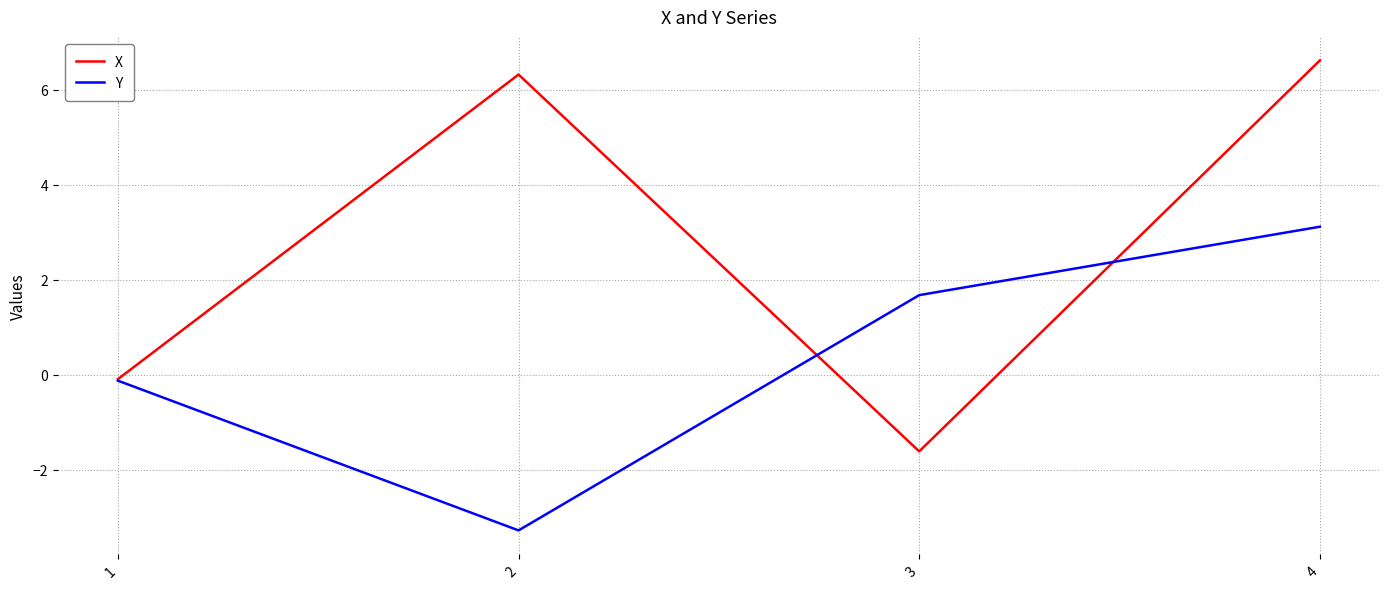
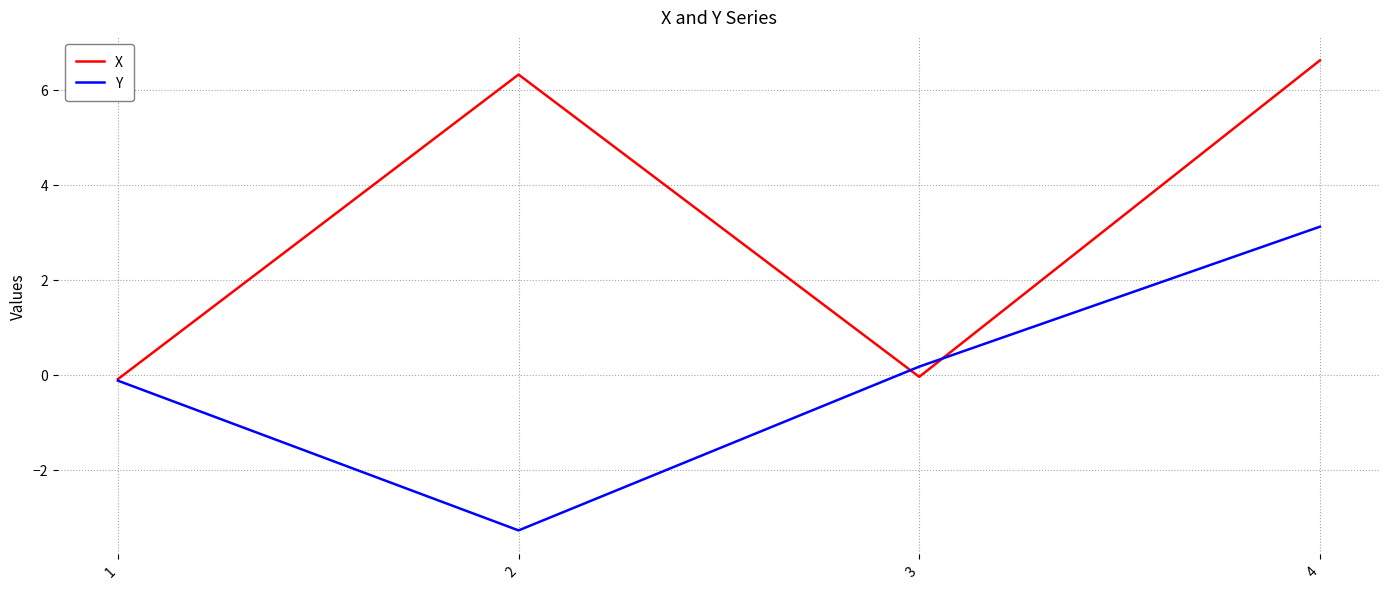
X, 3: -1.6 -> 0.0
Y, 3: 1.7 -> 0.2
